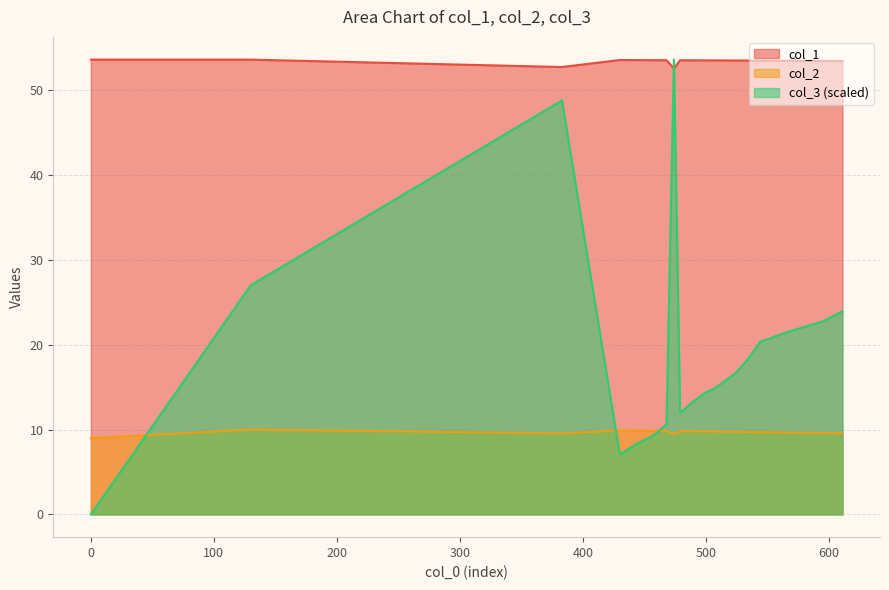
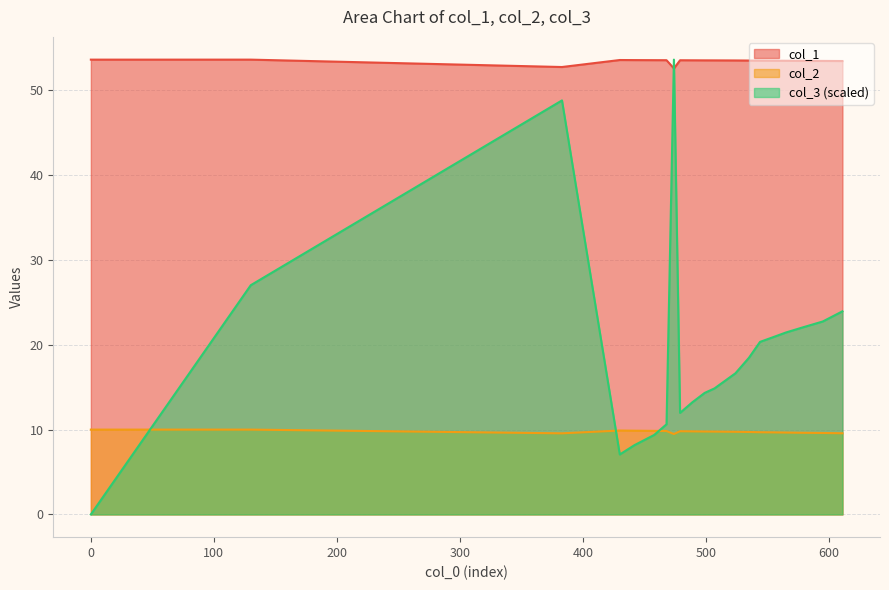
col_2, 0: 9 -> 10
